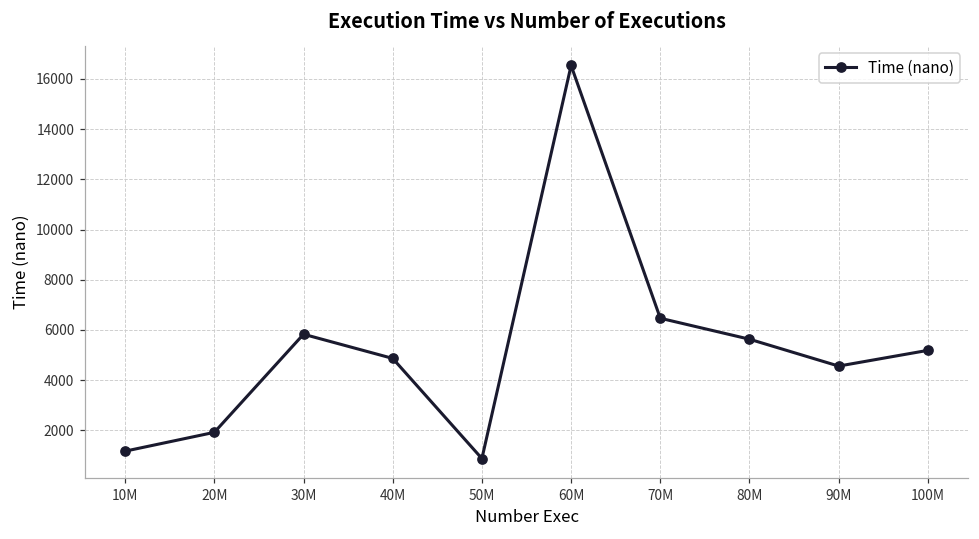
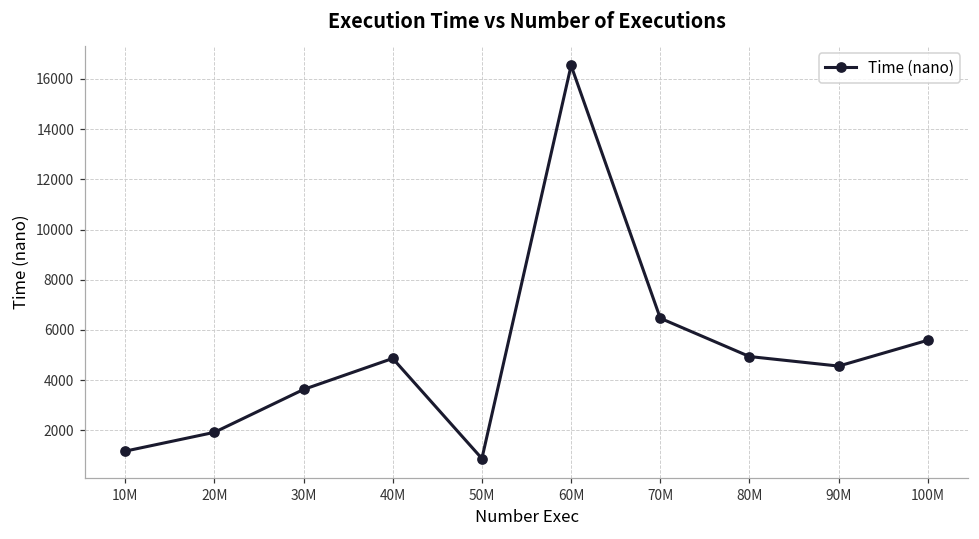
30M: 5800 -> 3600
80M: 5600 -> 4900
100M: 5200 -> 5600
